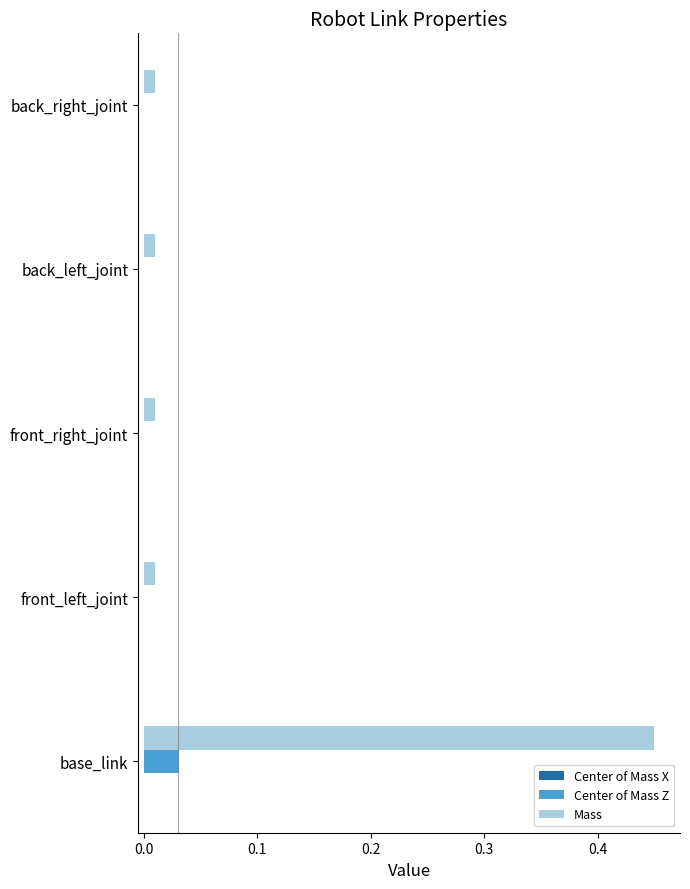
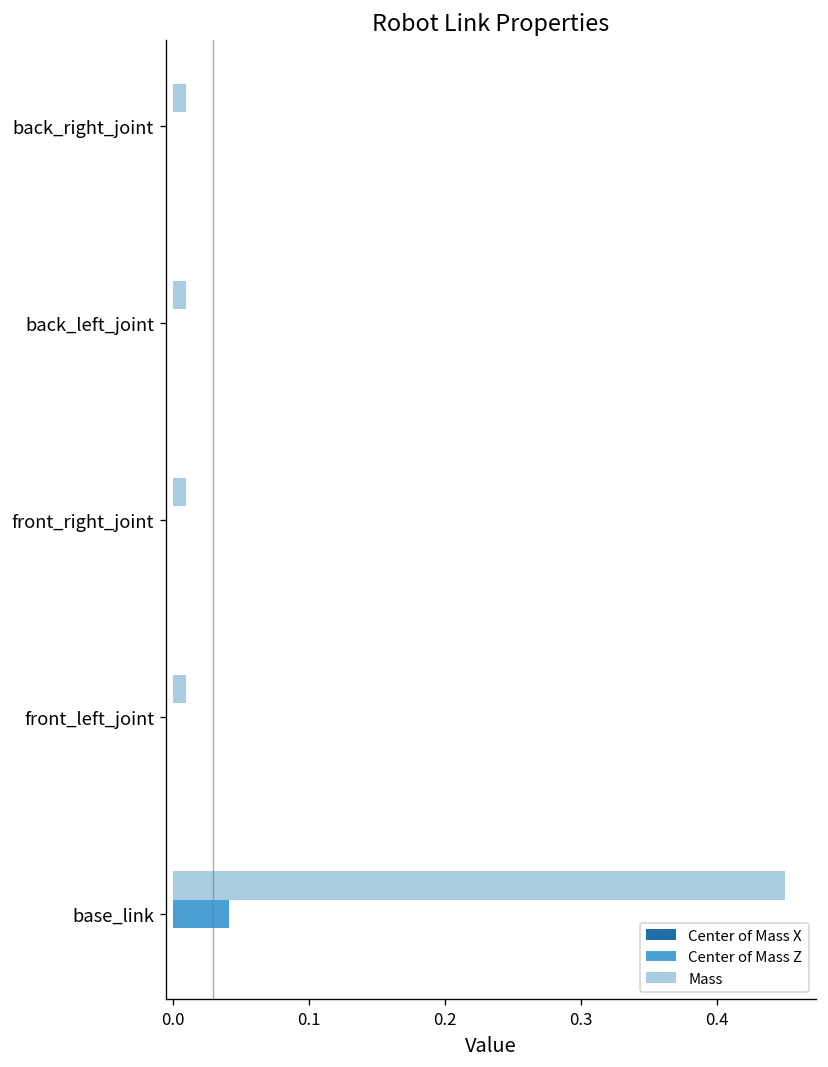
Center of Mass Z, base_link: 0.031 -> 0.041
